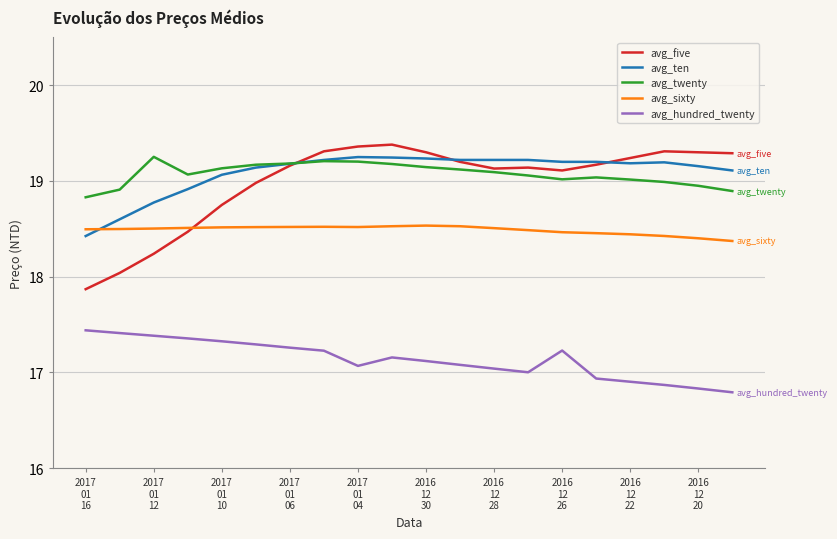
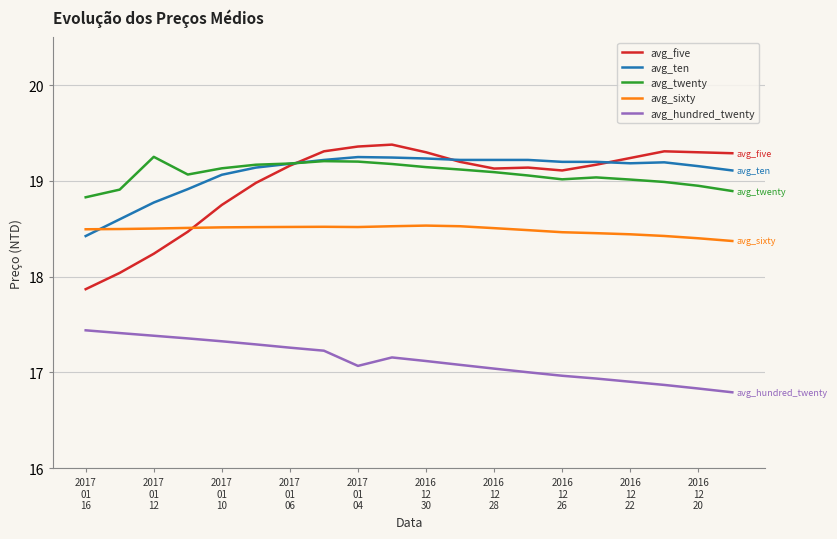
avg_hundred_twenty, 2016 12 26: 17.2 -> 17.0
